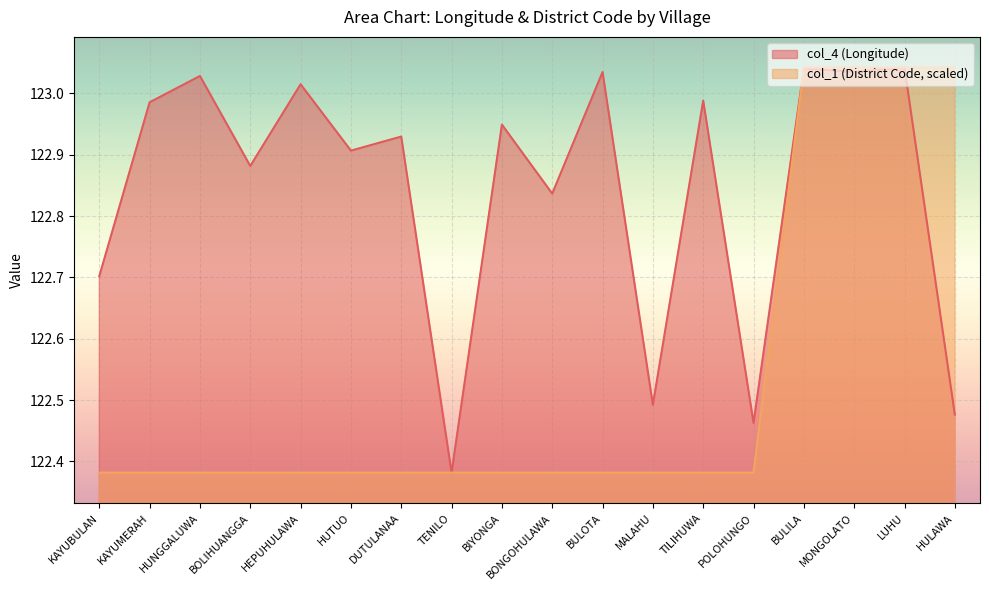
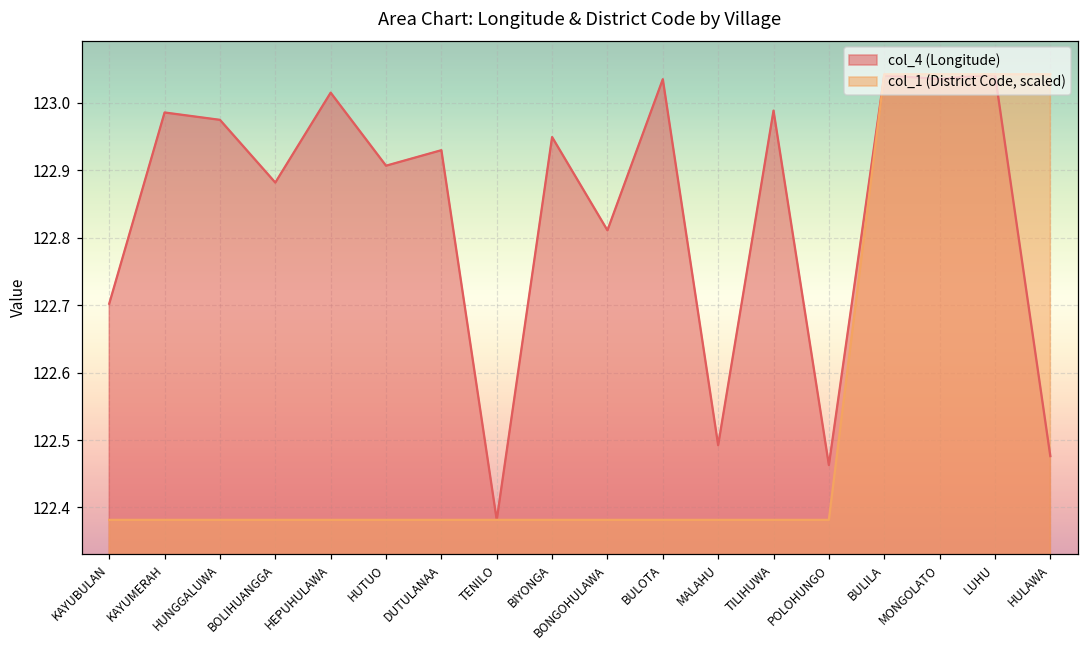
col_4 (Longitude), HUNGGALUWA: 123.03 -> 122.97
col_4 (Longitude), BONGOHULAWA: 122.84 -> 122.81
